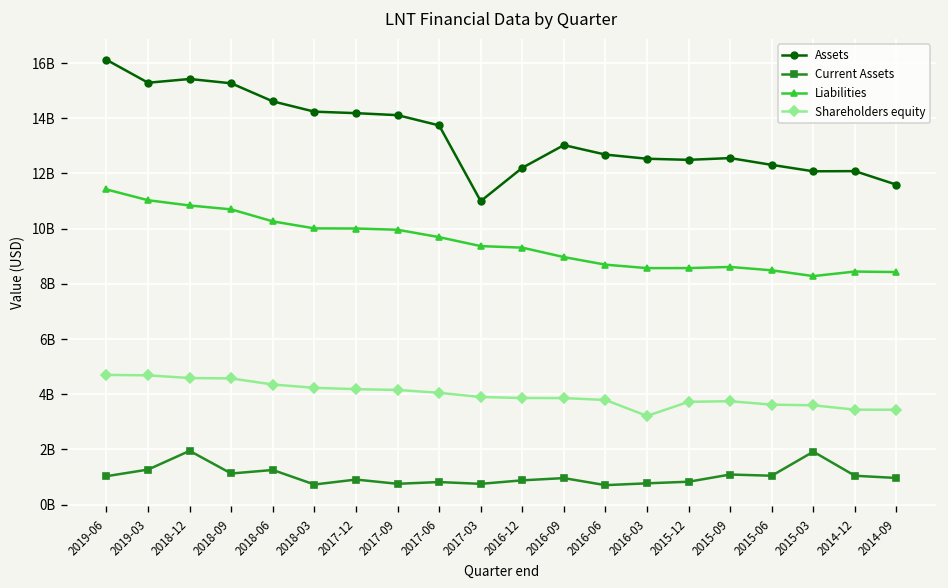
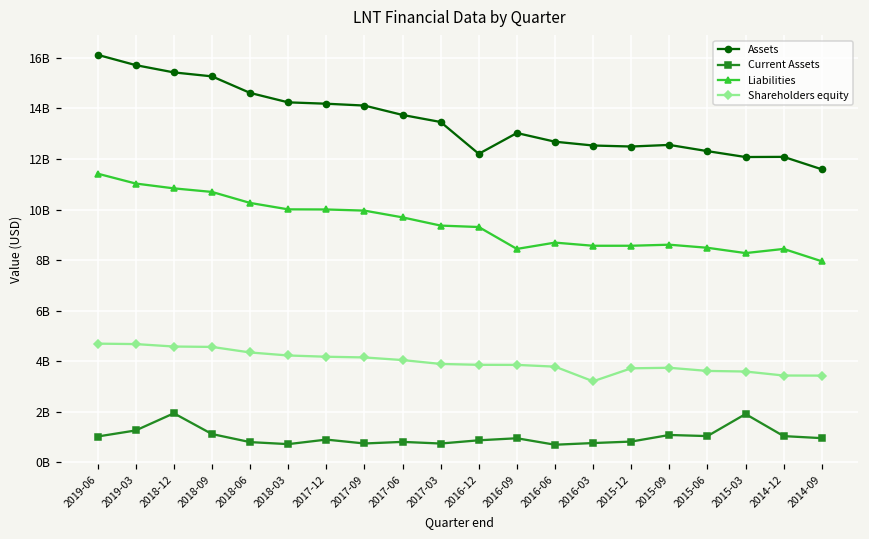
Assets, 2019-03: 15300000000 -> 15700000000
Current Assets, 2018-06: 1300000000 -> 800000000
Assets, 2017-03: 11000000000 -> 13500000000
Liabilities, 2016-09: 9000000000 -> 8400000000
Liabilities, 2014-09: 8400000000 -> 8000000000
